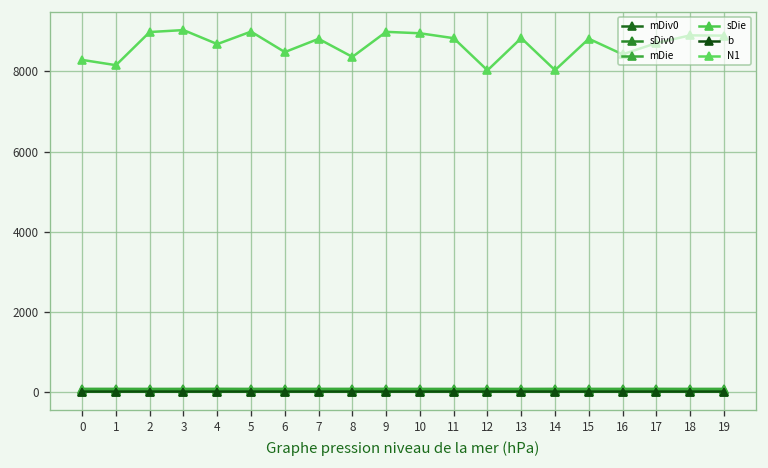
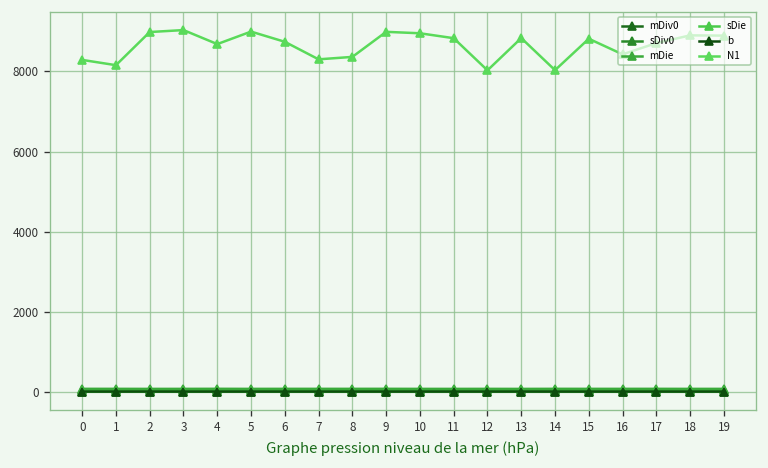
N1, 6: 8500 -> 8700
N1, 7: 8800 -> 8300
